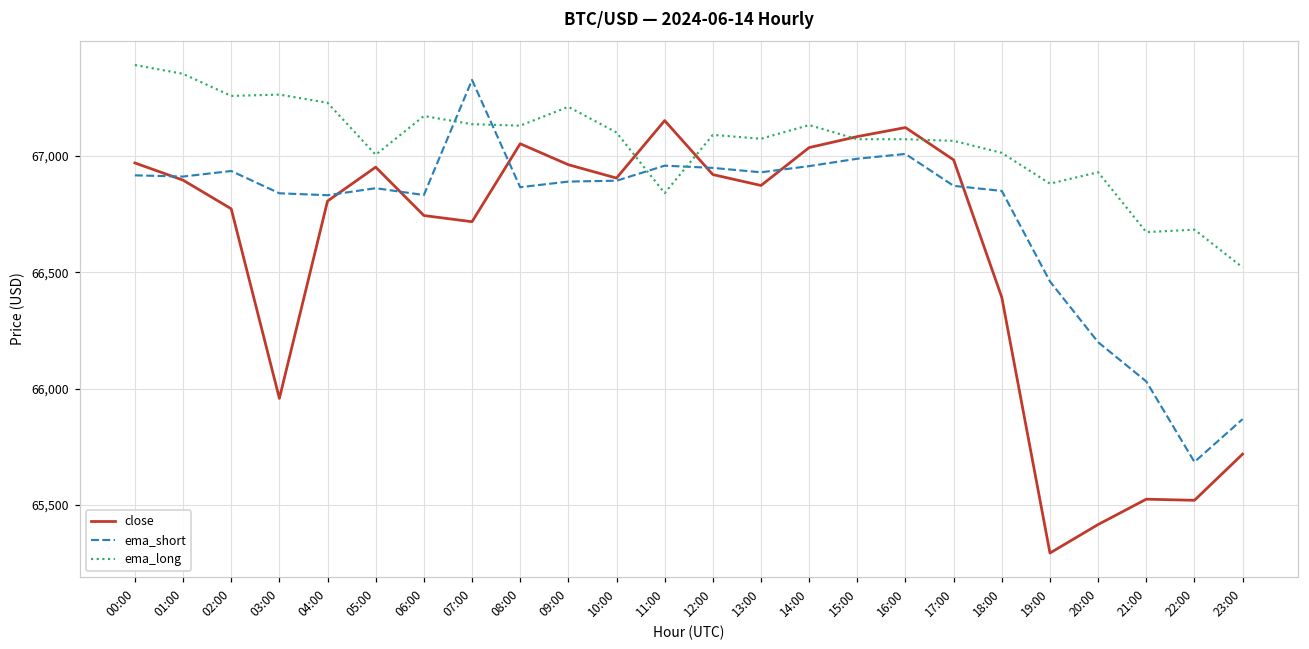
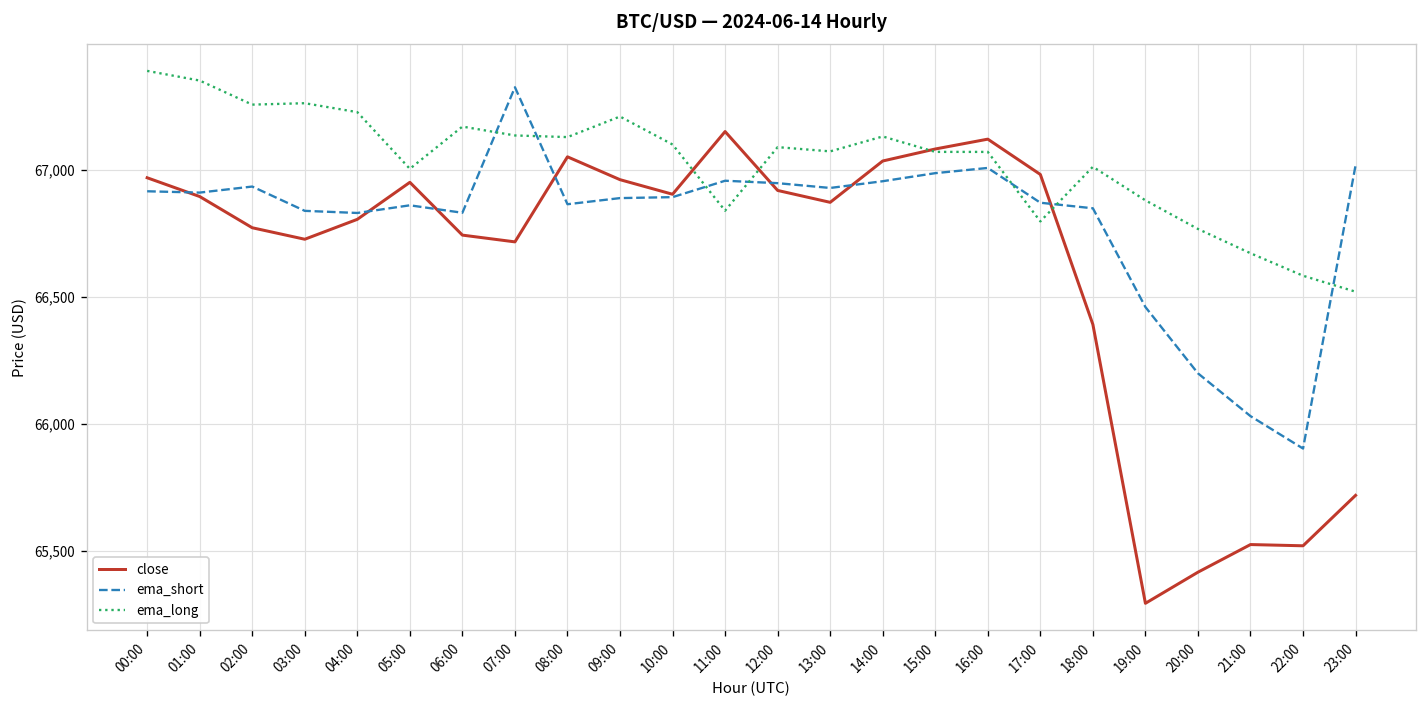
close, 03:00: 65,960 -> 66,730
ema_long, 17:00: 67,070 -> 66,800
ema_long, 20:00: 66,930 -> 66,770
ema_short, 22:00: 65,680 -> 65,900
ema_long, 22:00: 66,680 -> 66,580
ema_short, 23:00: 65,870 -> 67,020
